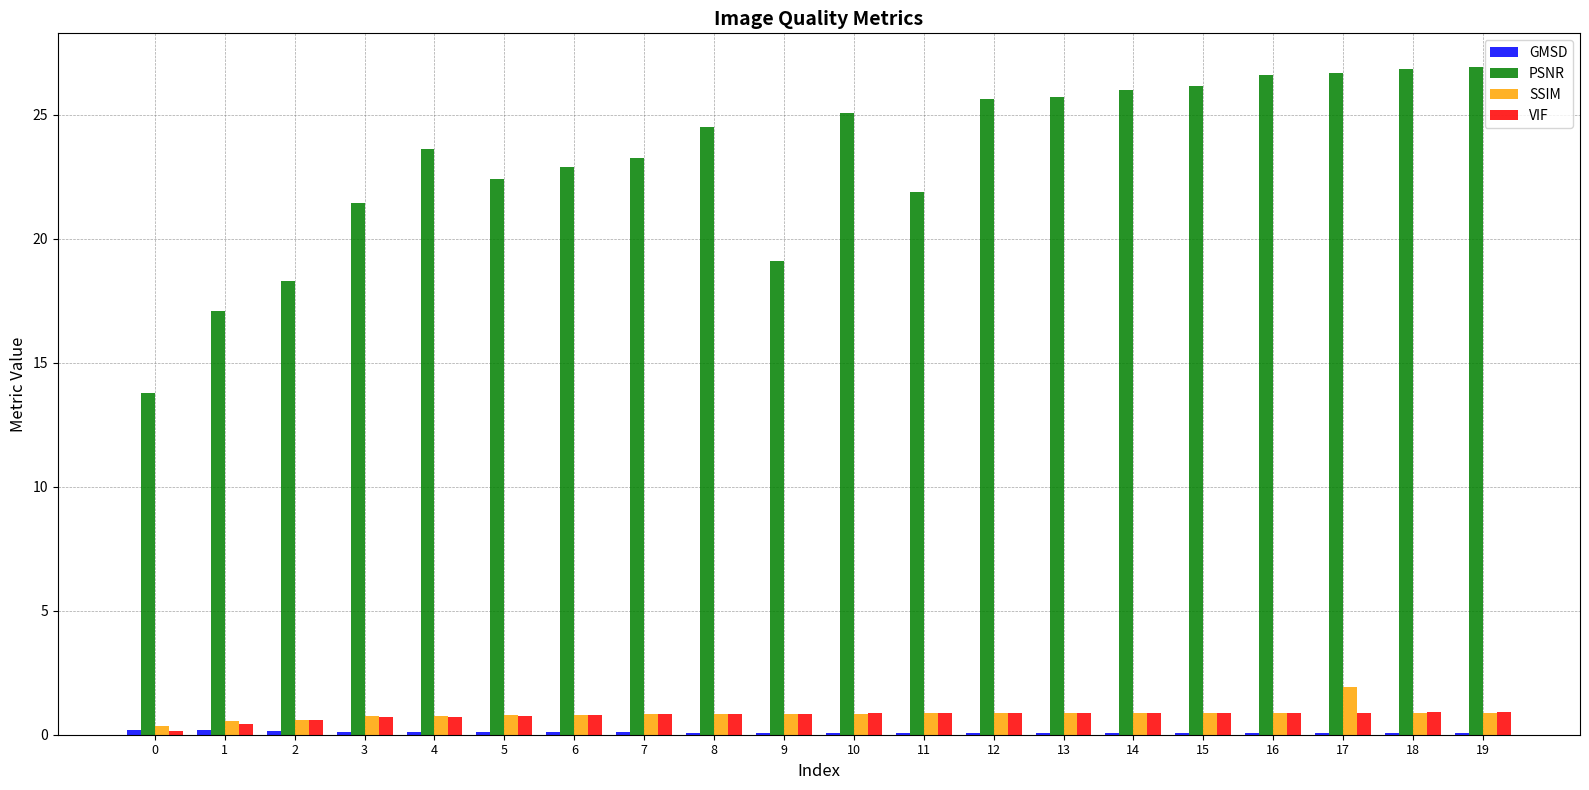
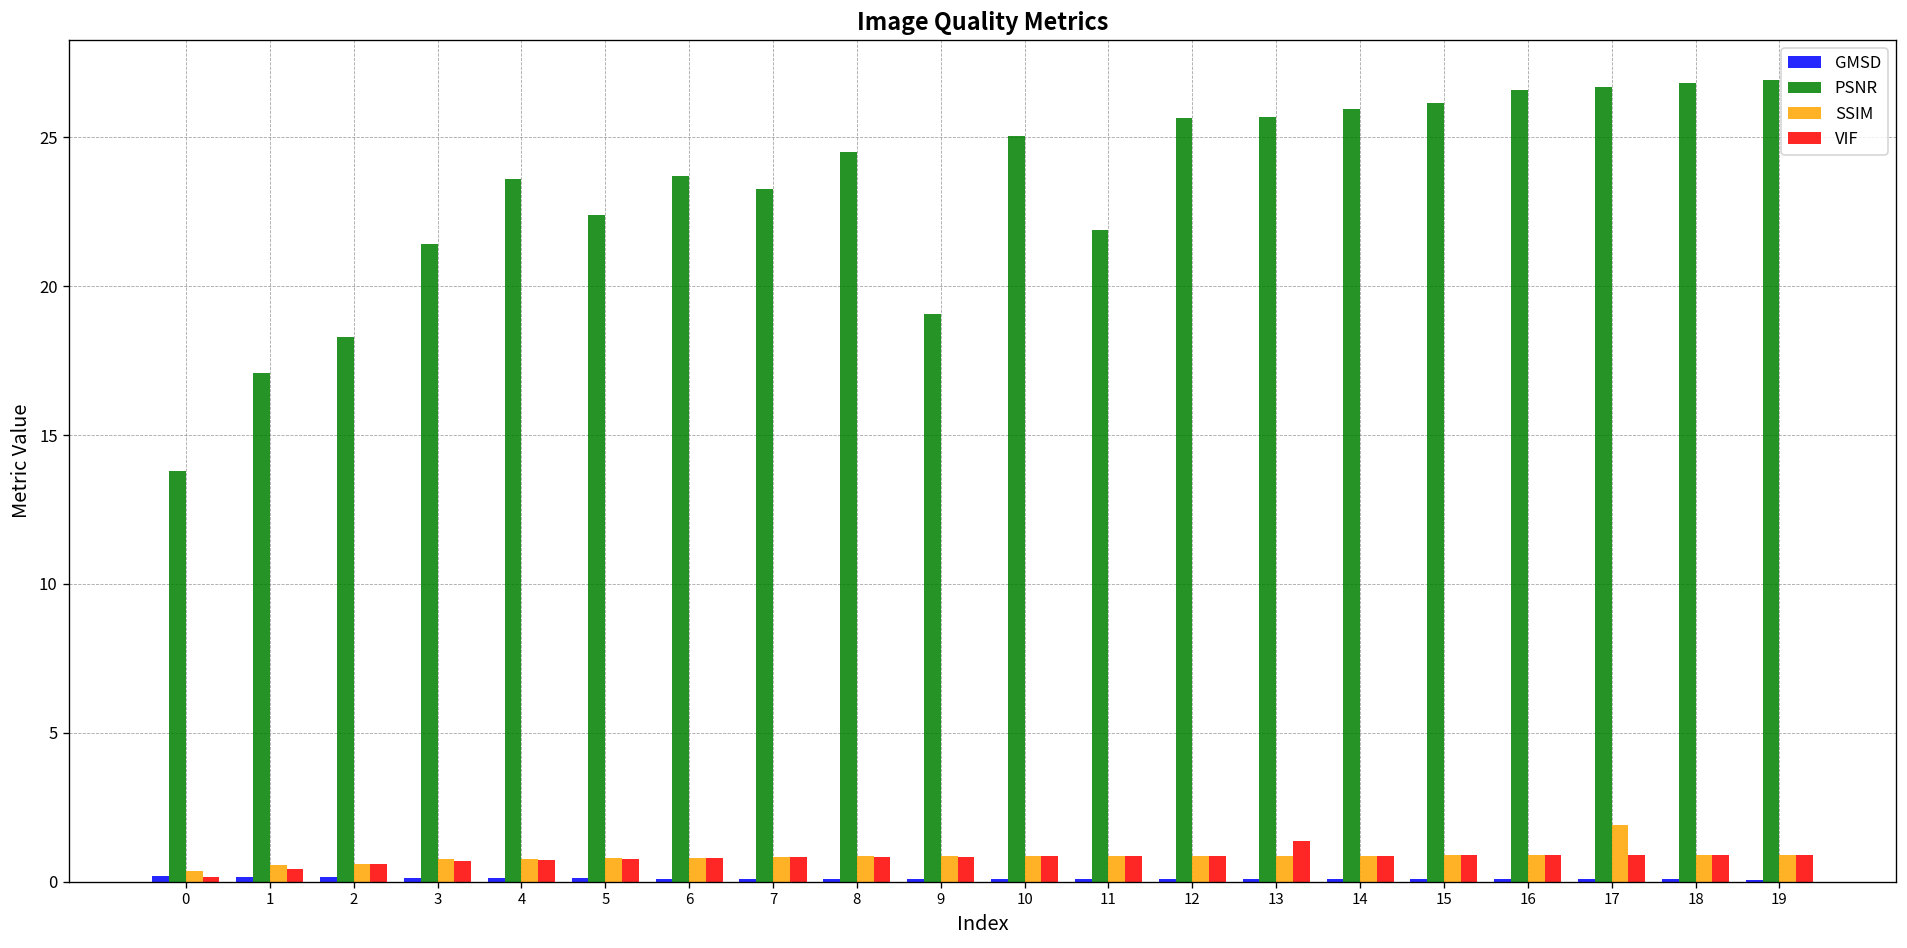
PSNR, 6: 22.9 -> 23.7
VIF, 13: 0.9 -> 1.4
